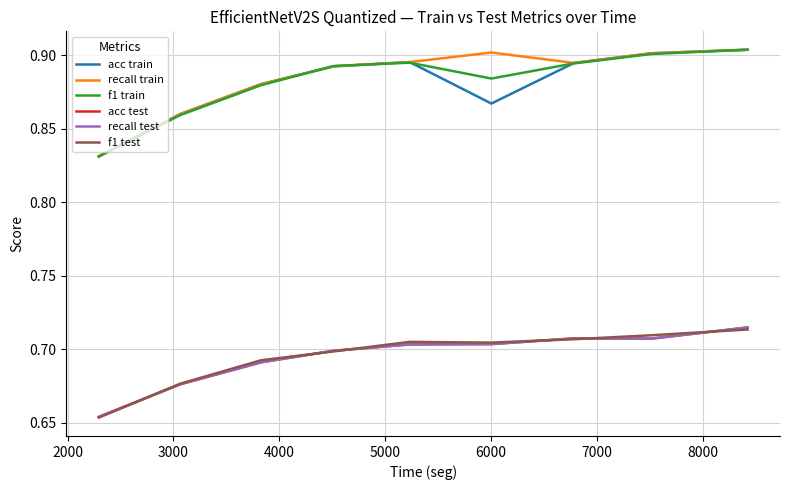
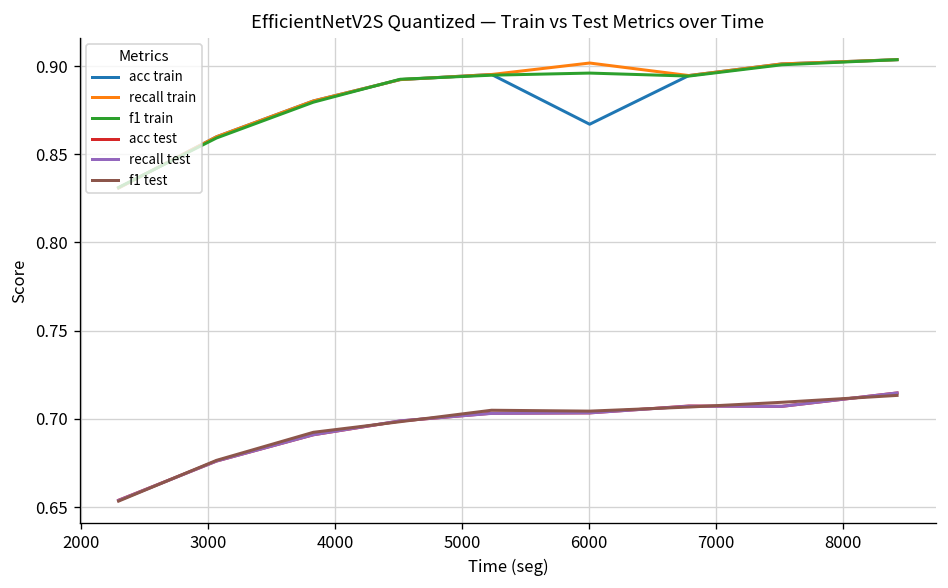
f1 train, 6000: 0.884 -> 0.896
